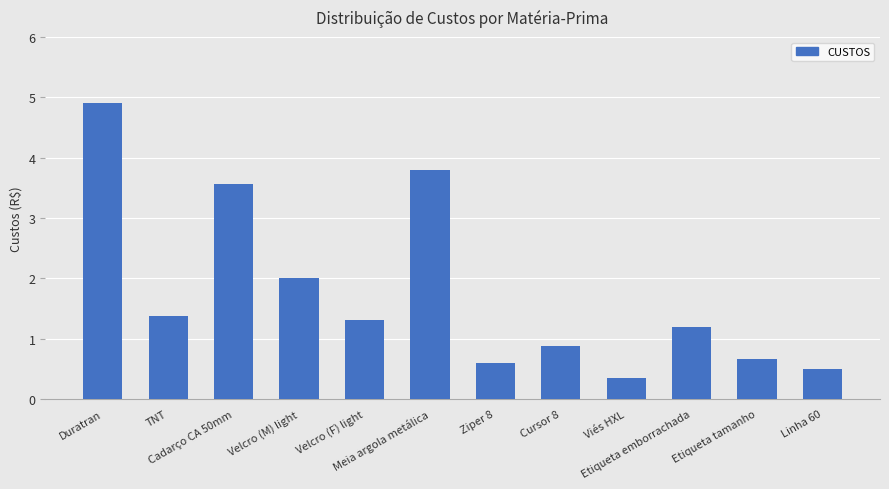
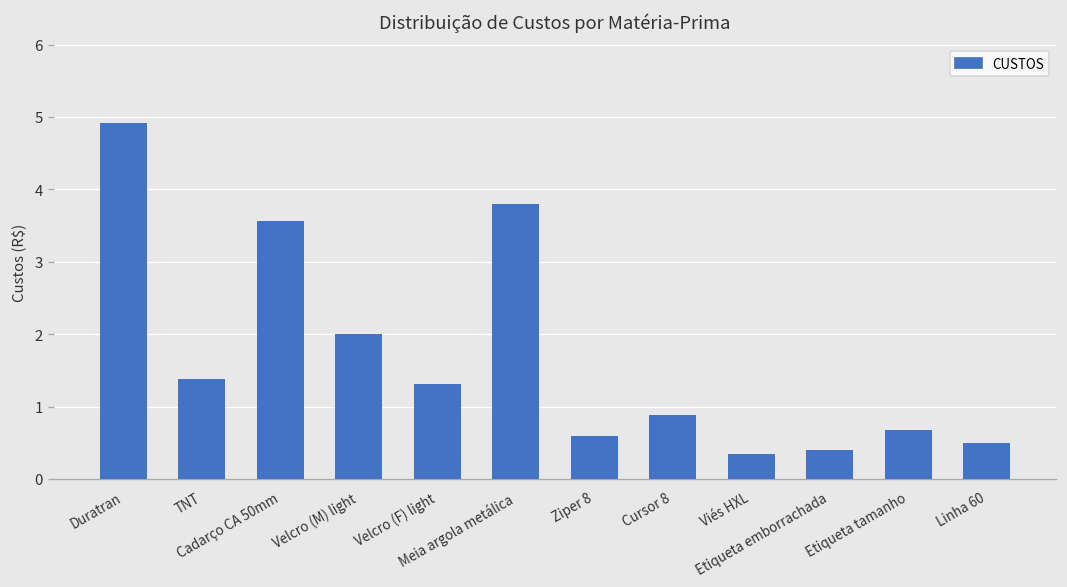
Etiqueta emborrachada: 1.2 -> 0.4
